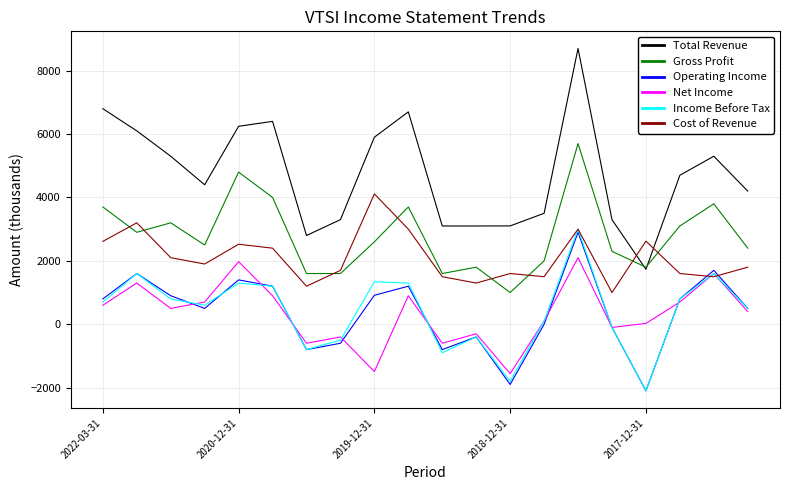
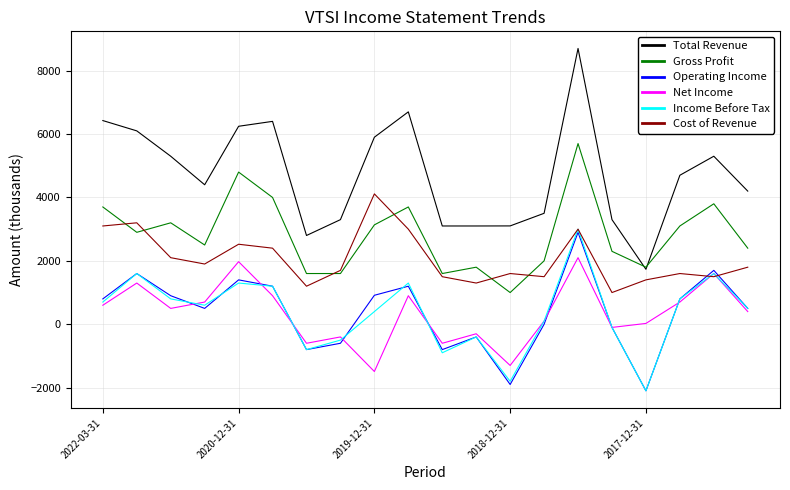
Total Revenue, 2022-03-31: 6800 -> 6400
Cost of Revenue, 2022-03-31: 2600 -> 3100
Gross Profit, 2019-12-31: 2600 -> 3100
Income Before Tax, 2019-12-31: 1300 -> 400
Net Income, 2018-12-31: -1600 -> -1300
Cost of Revenue, 2017-12-31: 2600 -> 1400
